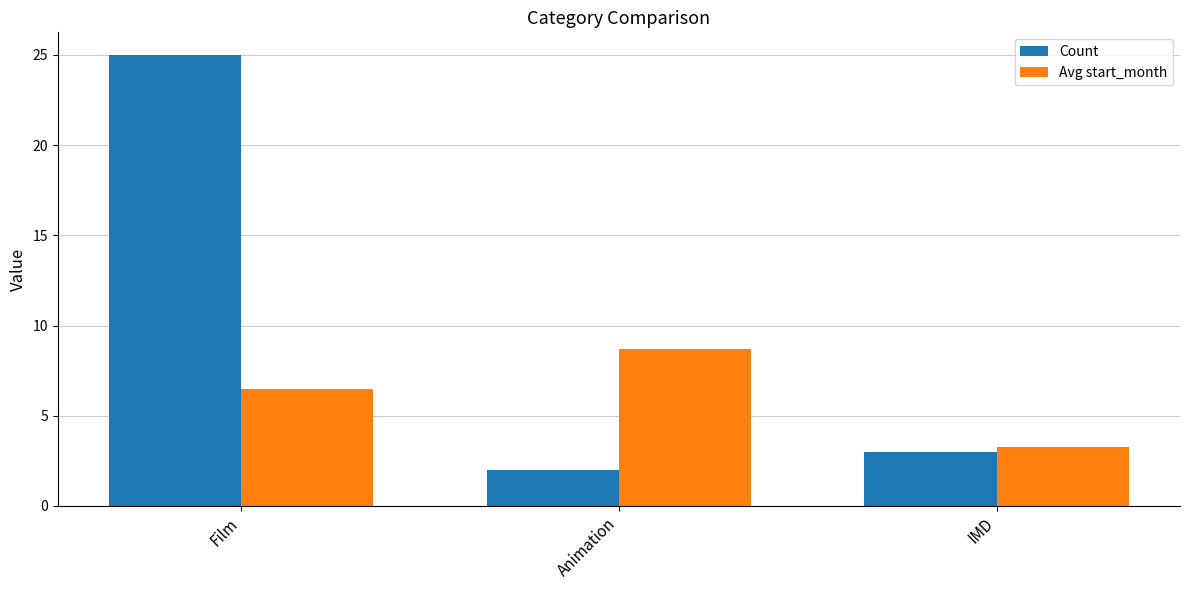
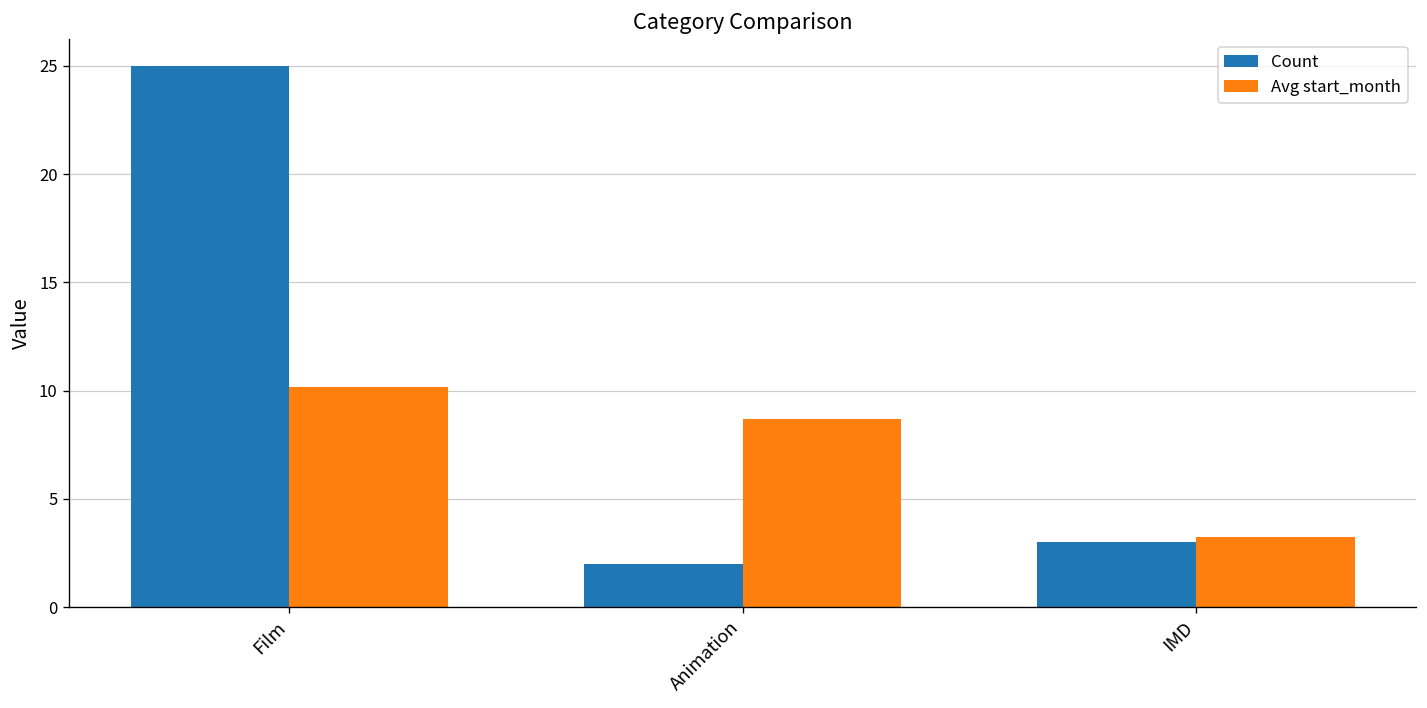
Avg start_month, Film: 6.5 -> 10.2
